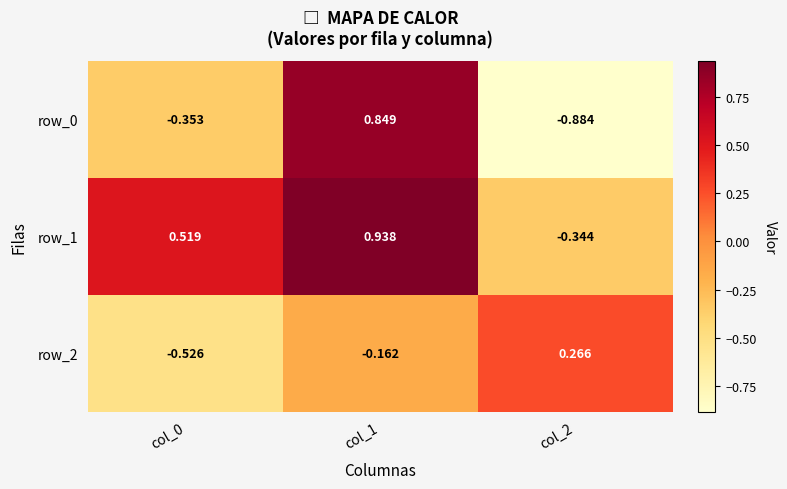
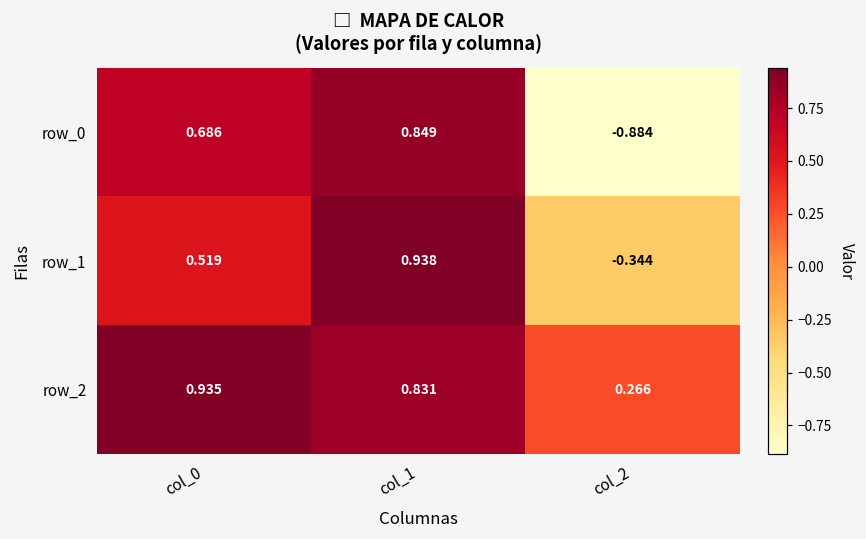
row_0, col_0: -0.353 -> 0.686
row_2, col_0: -0.526 -> 0.935
row_2, col_1: -0.162 -> 0.831
